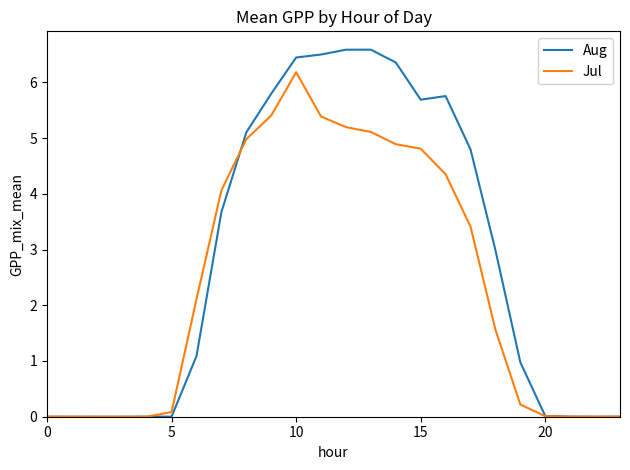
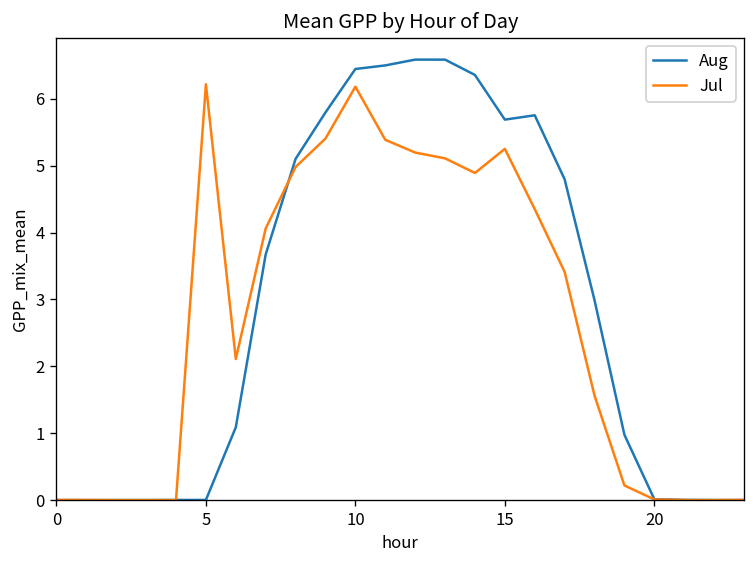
Jul, 5: 0.1 -> 6.2
Jul, 15: 4.8 -> 5.3
